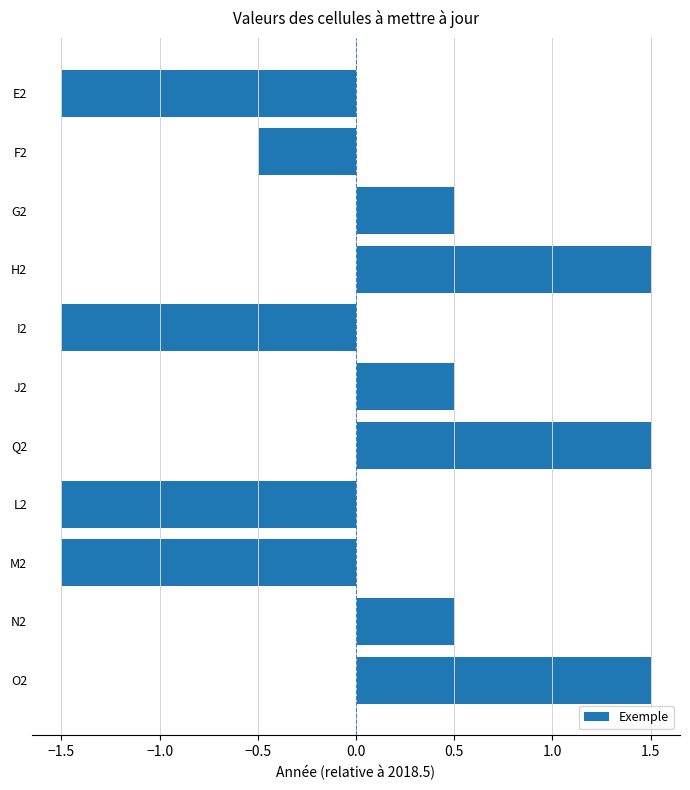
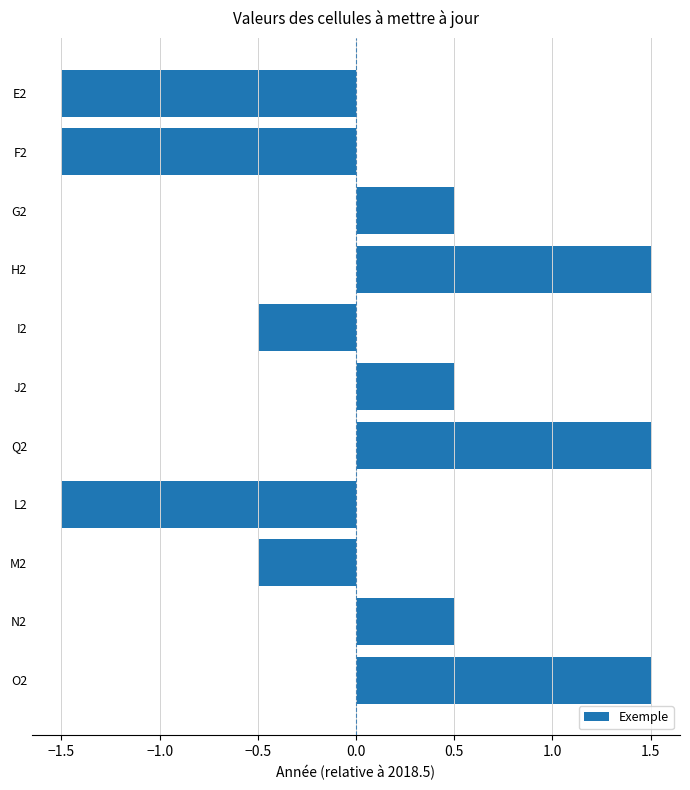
F2: -0.50 -> -1.50
I2: -1.50 -> -0.50
M2: -1.50 -> -0.50
